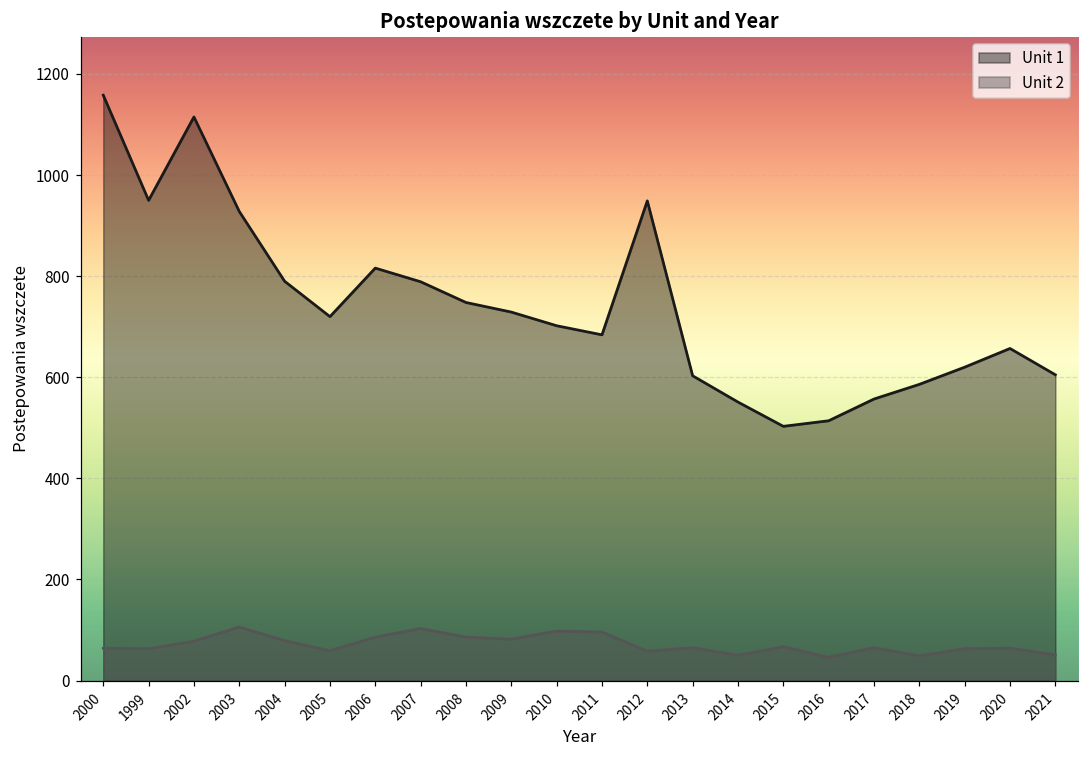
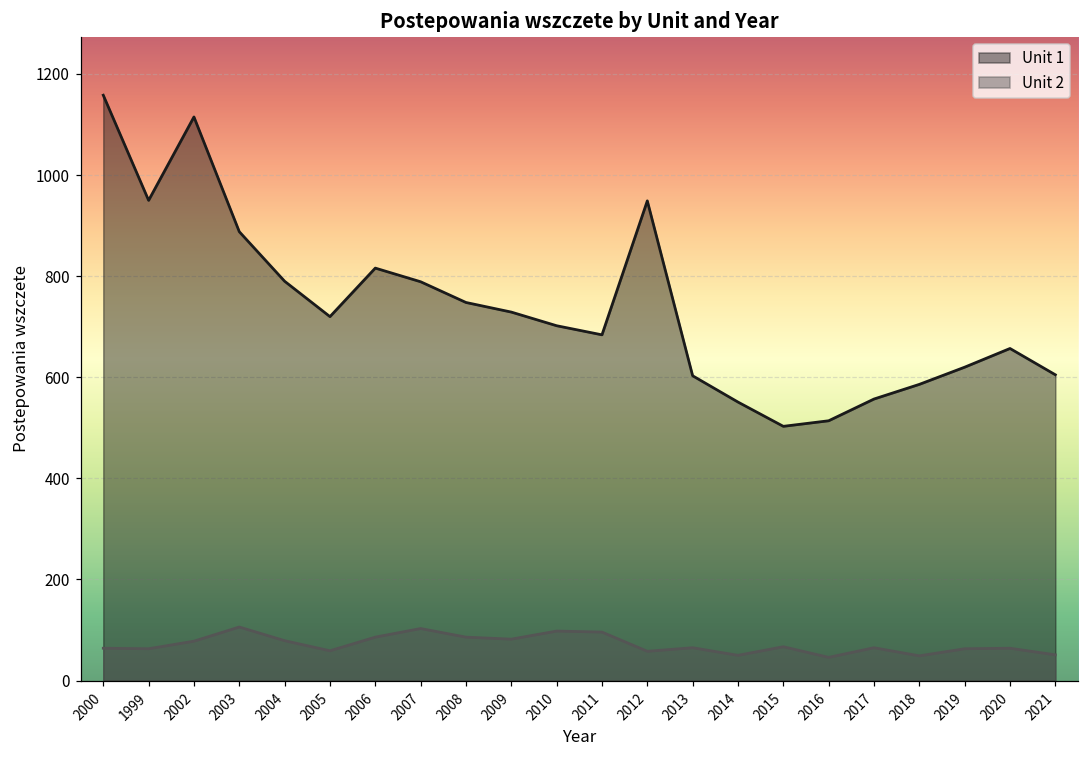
Unit 1, 2003: 930 -> 890
